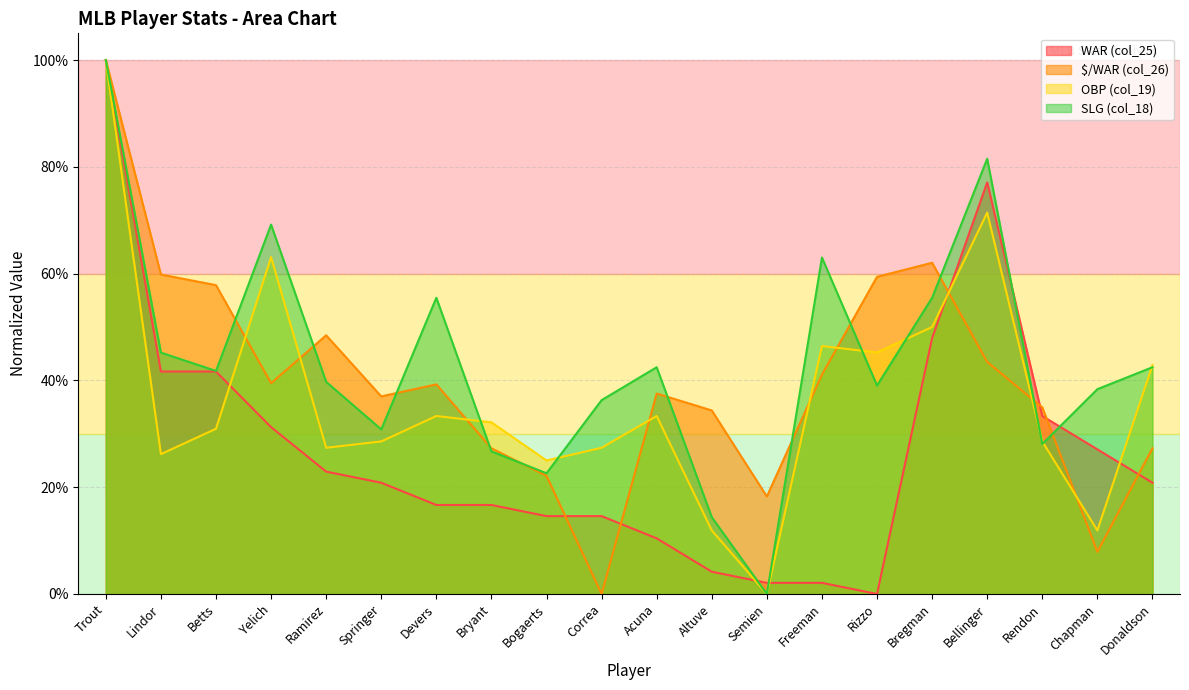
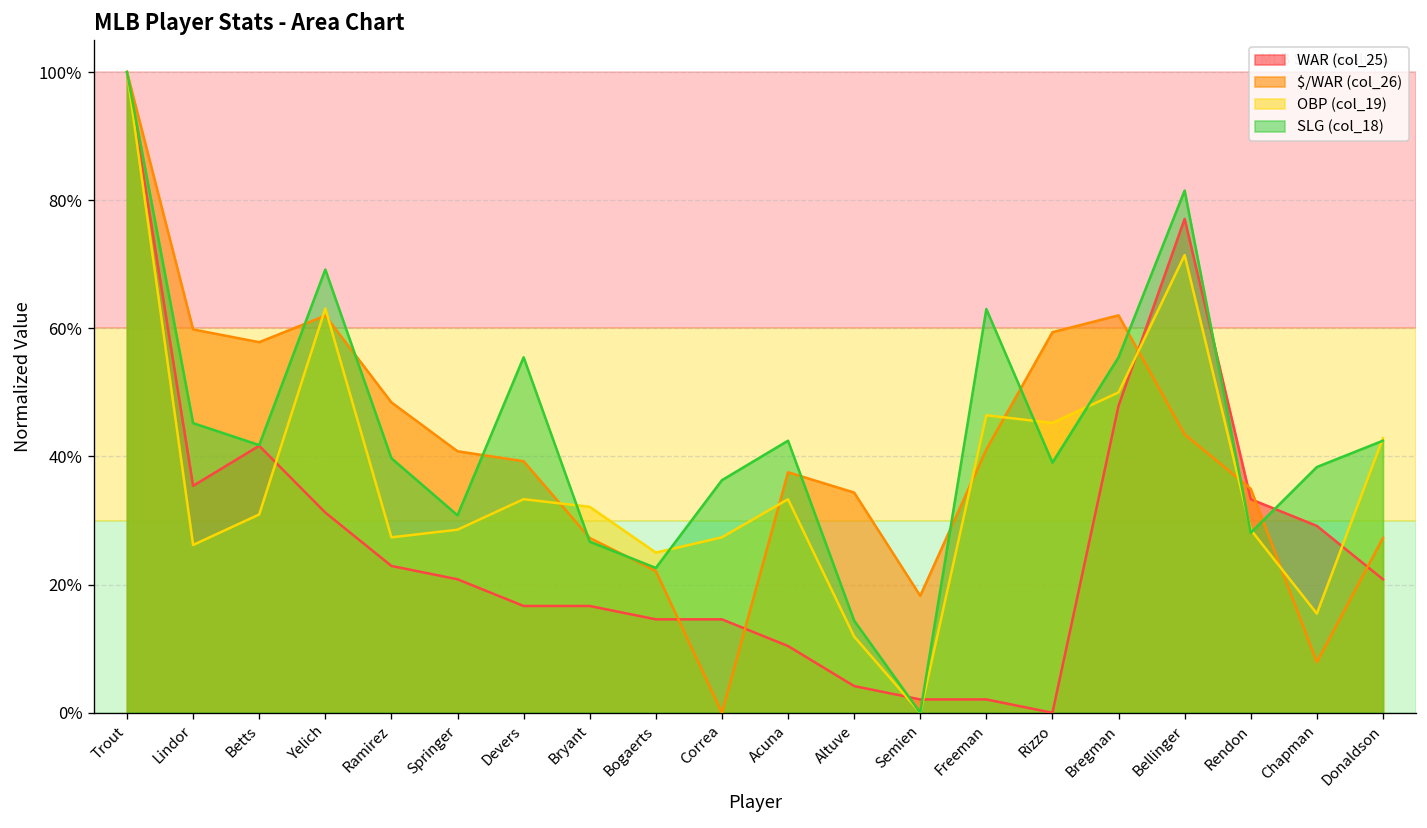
WAR (col_25), Lindor: 42% -> 35%
$/WAR (col_26), Yelich: 39% -> 62%
$/WAR (col_26), Springer: 37% -> 41%
WAR (col_25), Chapman: 27% -> 29%
OBP (col_19), Chapman: 12% -> 15%
